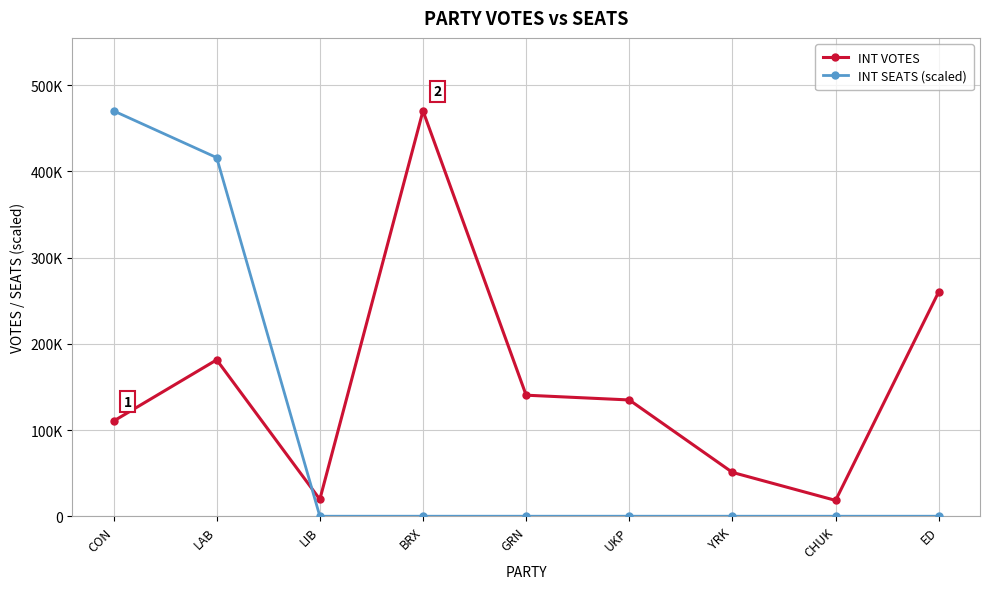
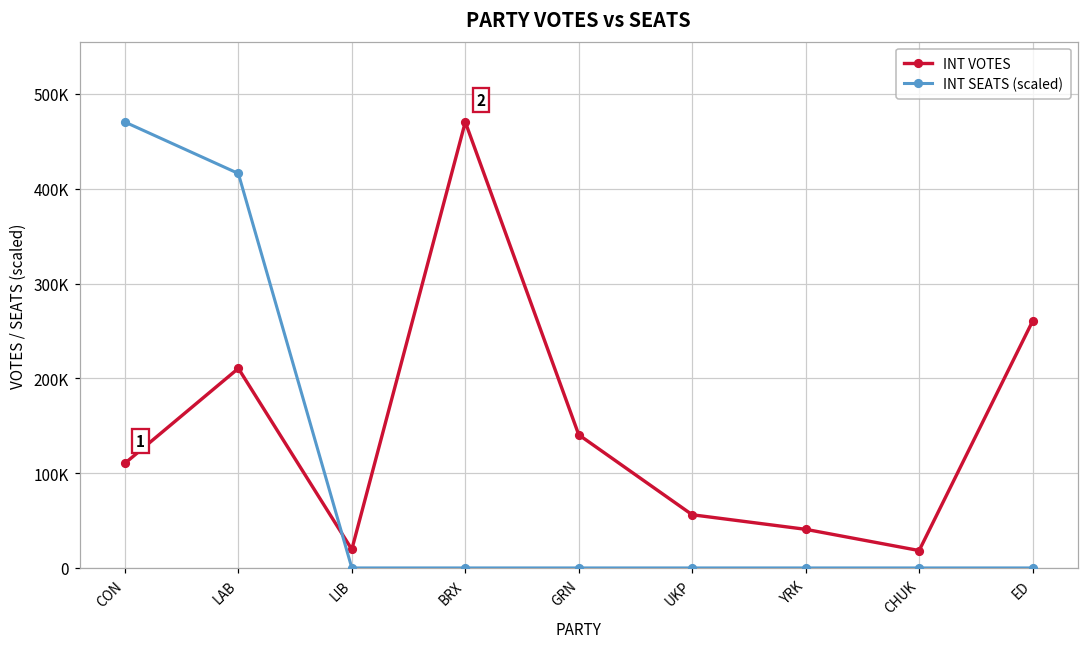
INT VOTES, LAB: 180000 -> 210000
INT VOTES, UKP: 130000 -> 60000
INT VOTES, YRK: 50000 -> 40000
